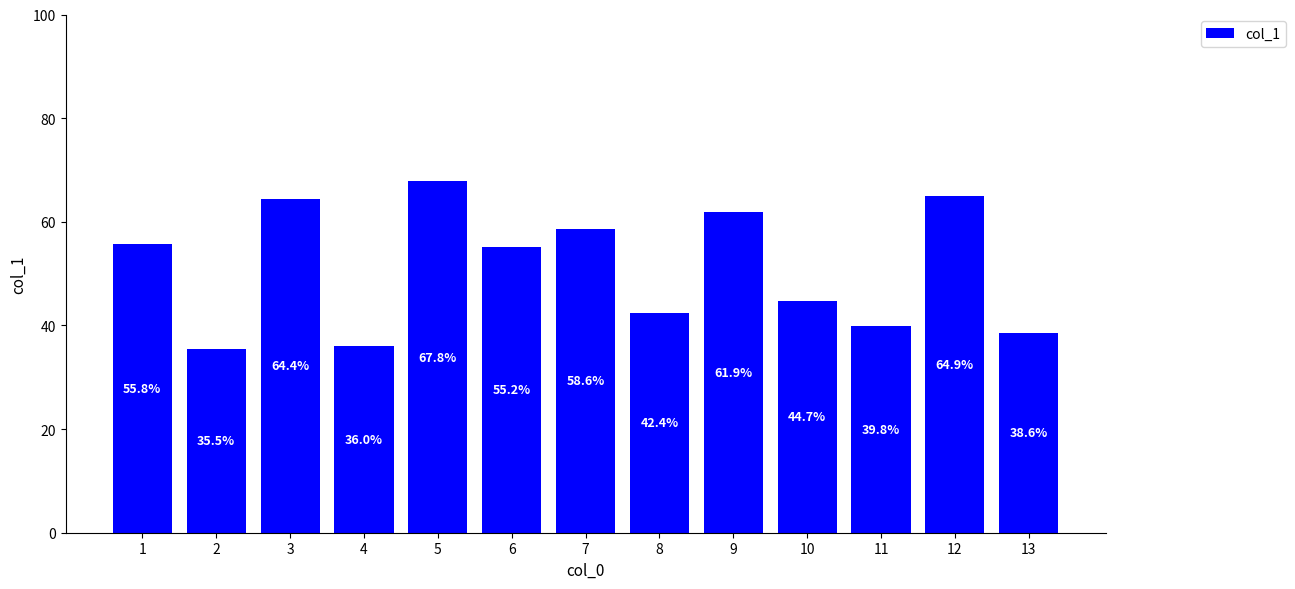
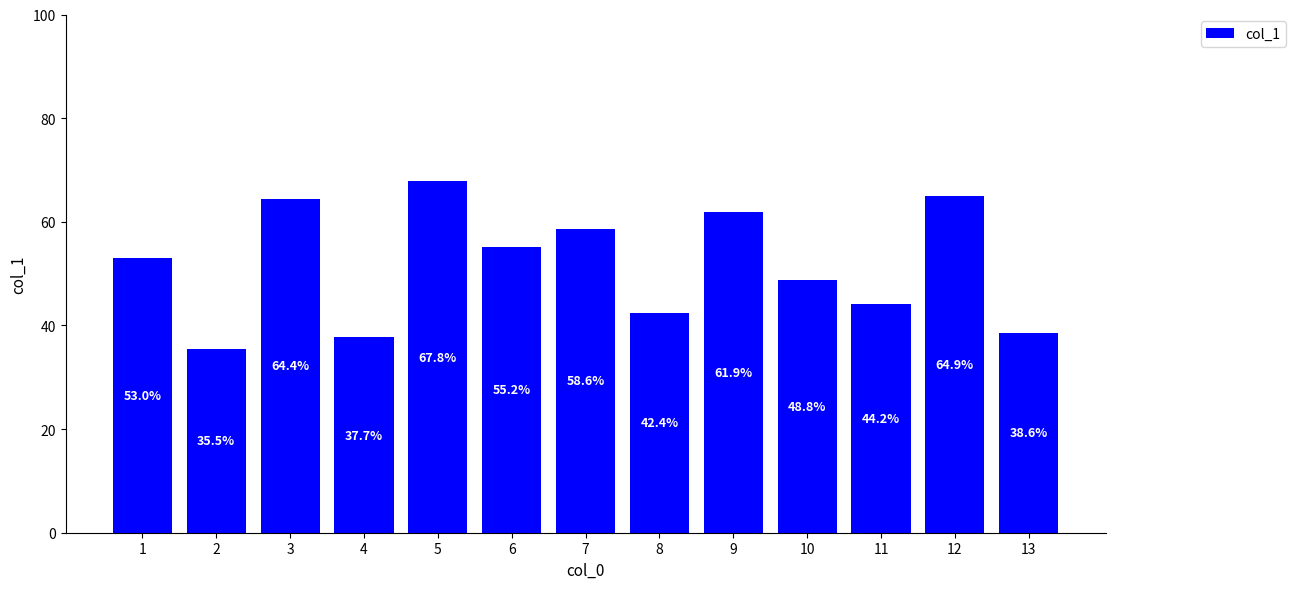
1: 55.8% -> 53.0%
4: 36.0% -> 37.7%
10: 44.7% -> 48.8%
11: 39.8% -> 44.2%
